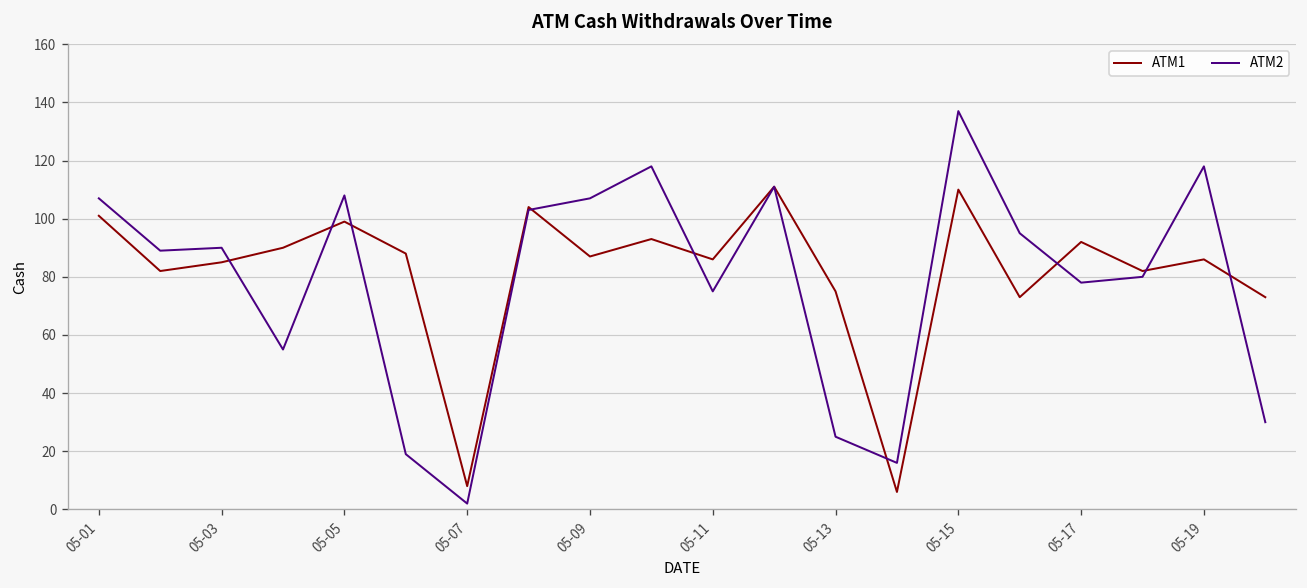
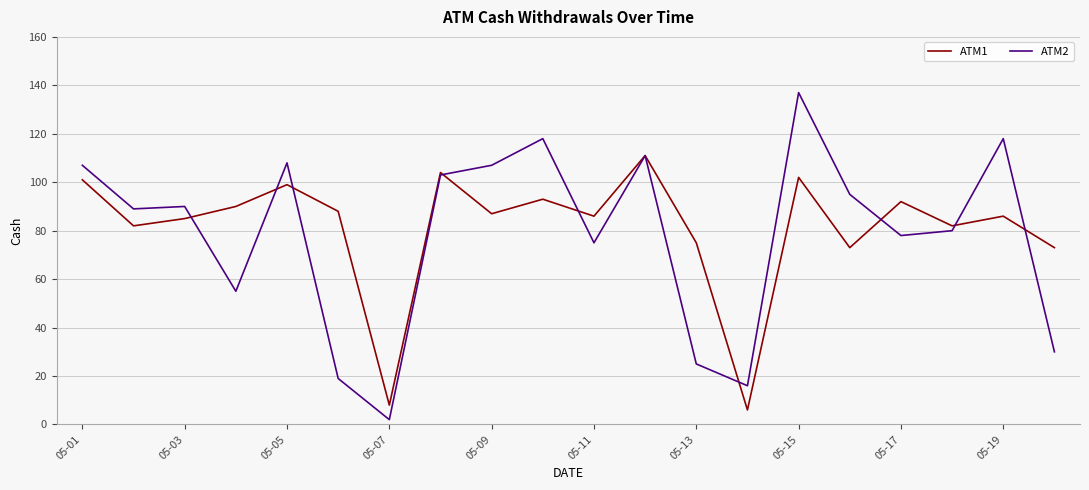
ATM1, 05-15: 110 -> 102
